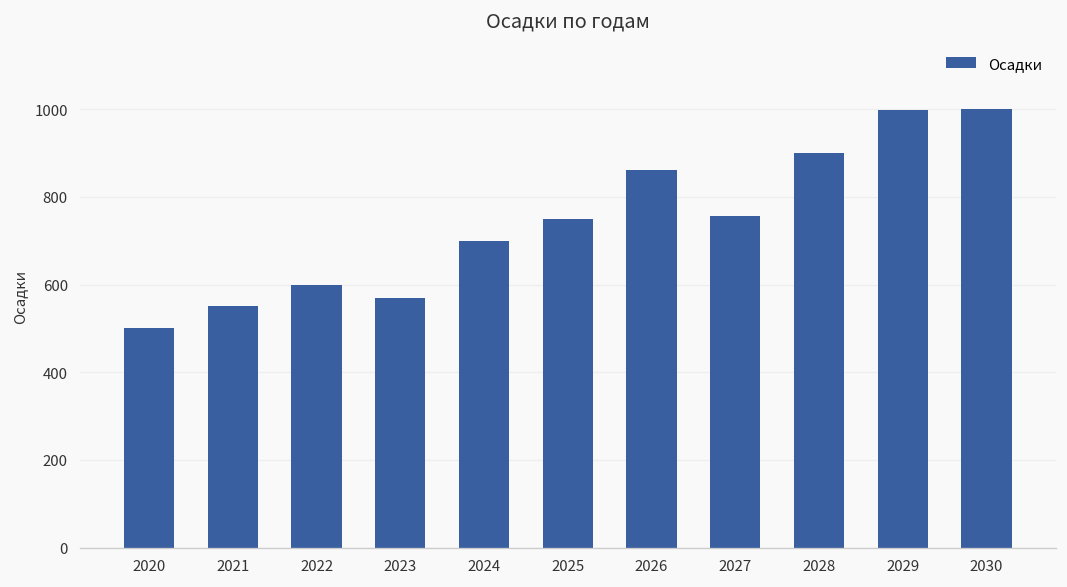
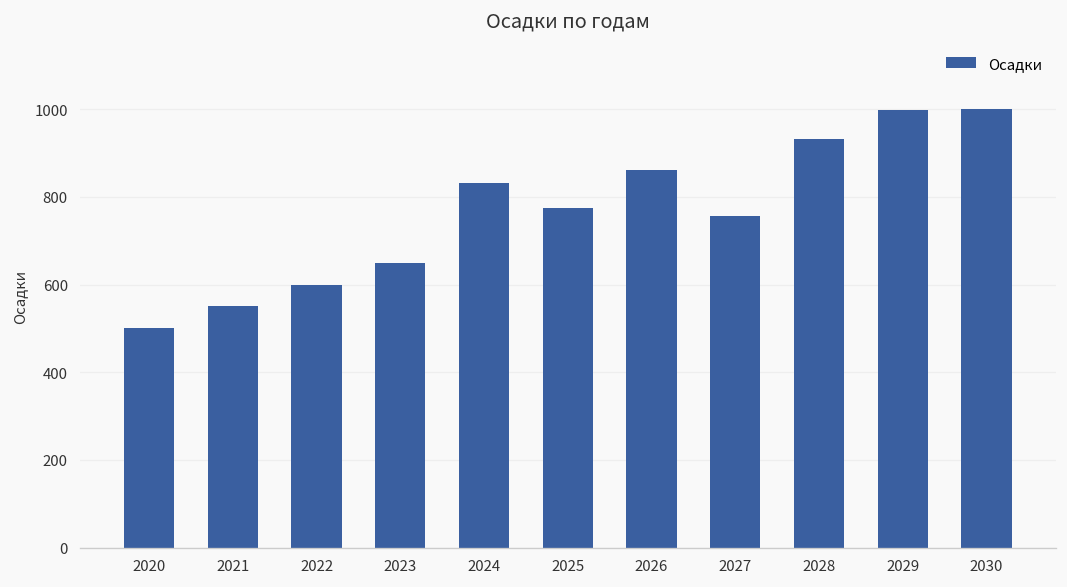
2023: 570 -> 650
2024: 700 -> 830
2025: 750 -> 780
2028: 900 -> 930
